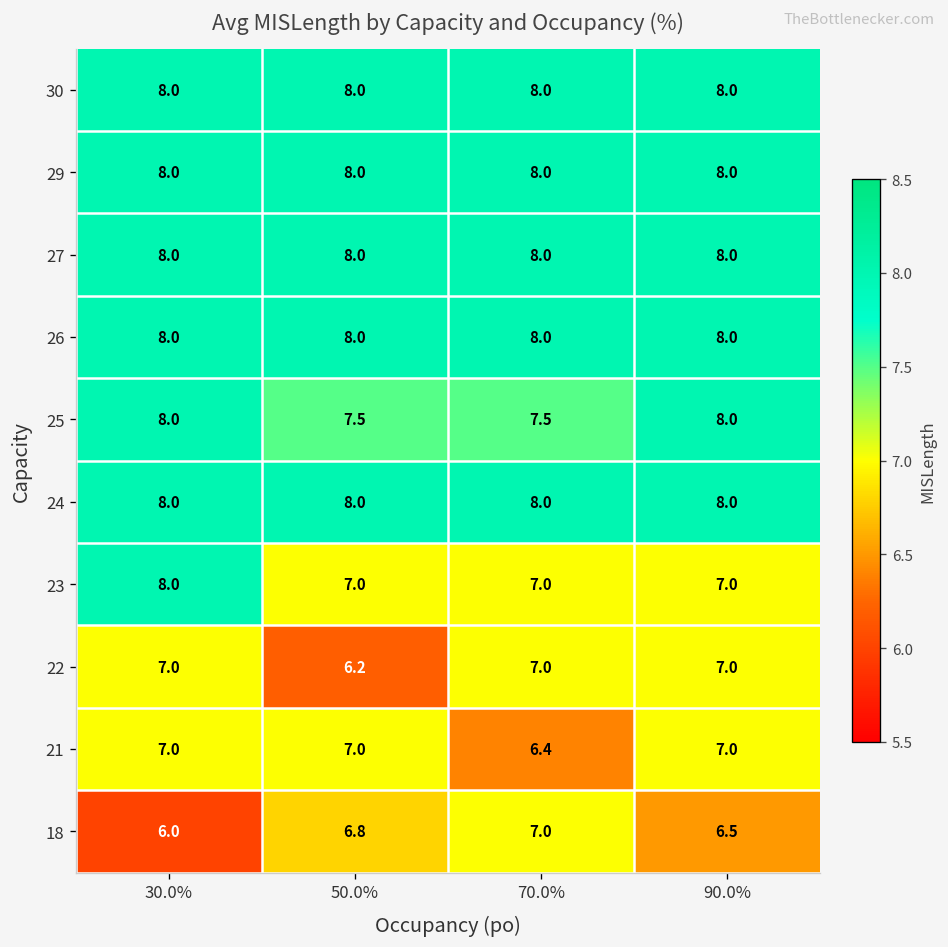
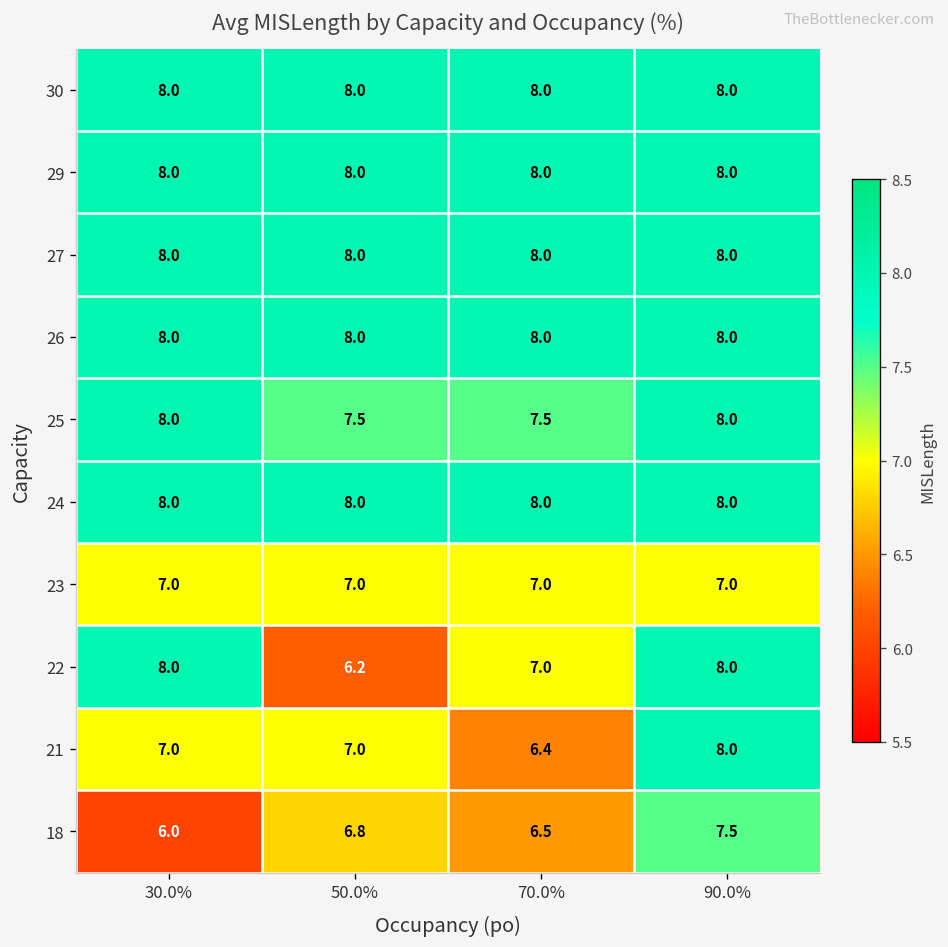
23, 30.0%: 8.0 -> 7.0
22, 30.0%: 7.0 -> 8.0
22, 90.0%: 7.0 -> 8.0
21, 90.0%: 7.0 -> 8.0
18, 70.0%: 7.0 -> 6.5
18, 90.0%: 6.5 -> 7.5
